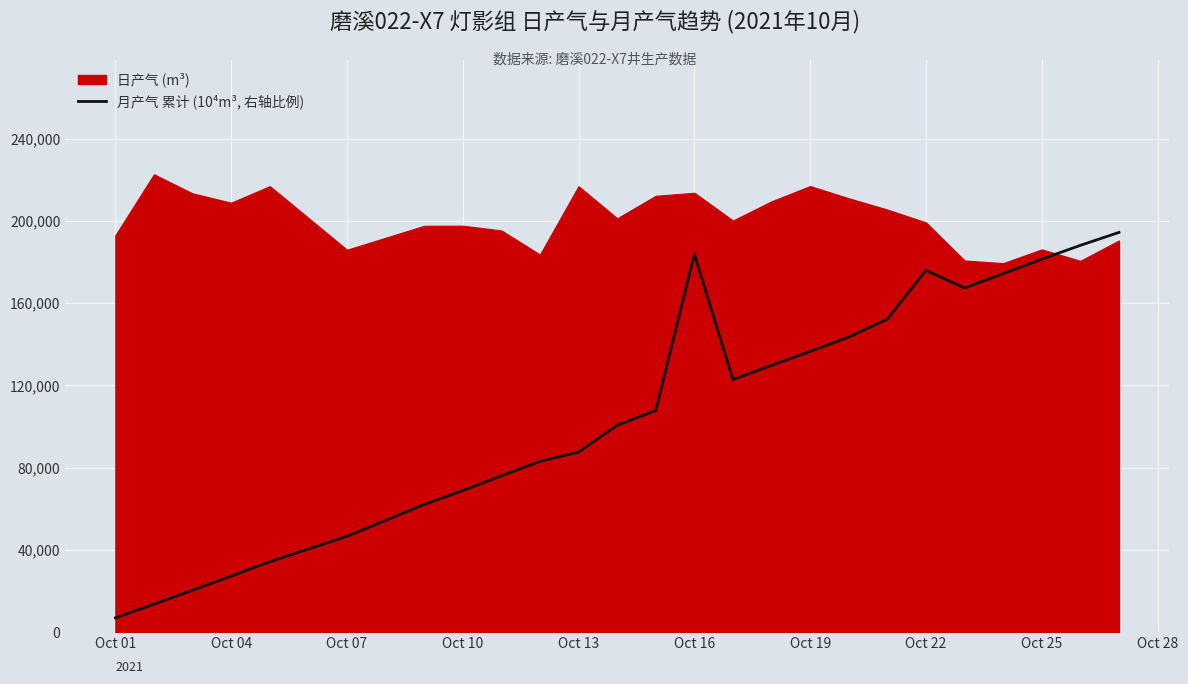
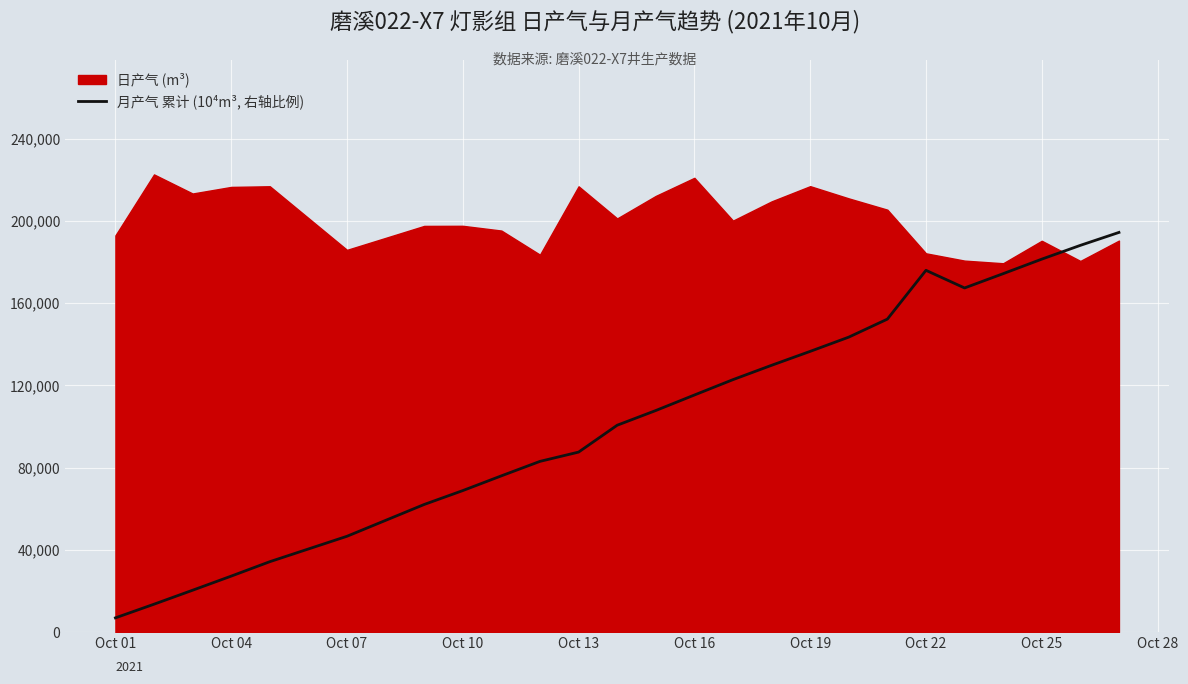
日产气 (m³), Oct 04: 209,000 -> 217,000
月产气 累计 (10⁴m³, 右轴比例), Oct 16: 184,000 -> 115,000
日产气 (m³), Oct 16: 214,000 -> 221,000
日产气 (m³), Oct 22: 199,000 -> 184,000
日产气 (m³), Oct 25: 186,000 -> 190,000
